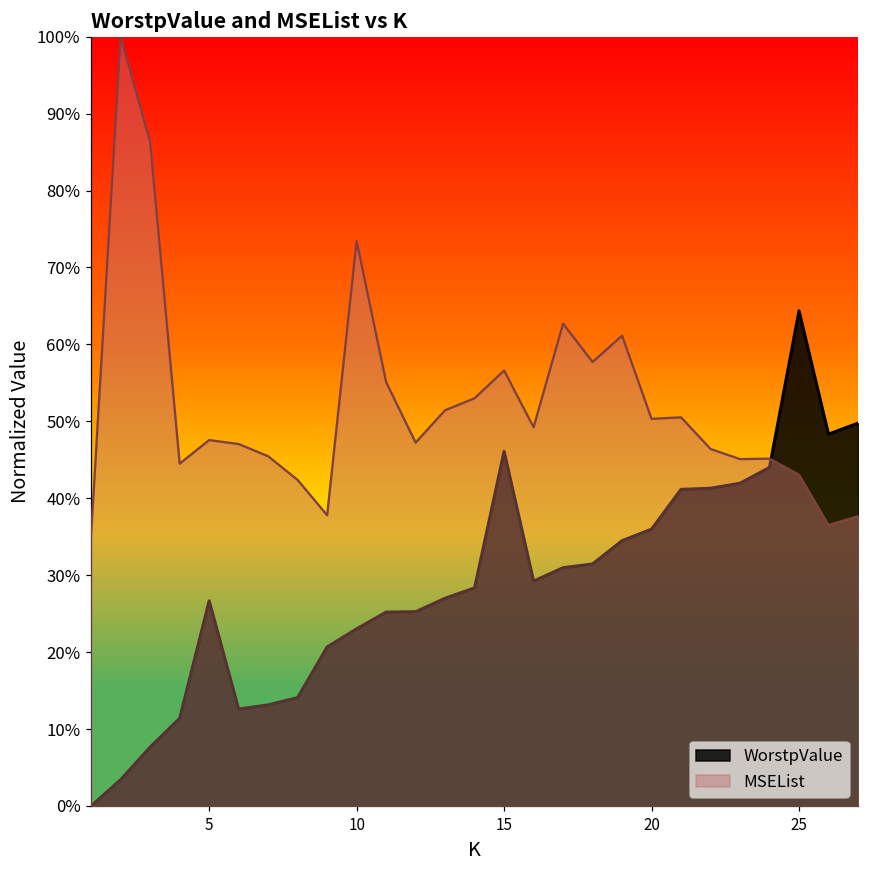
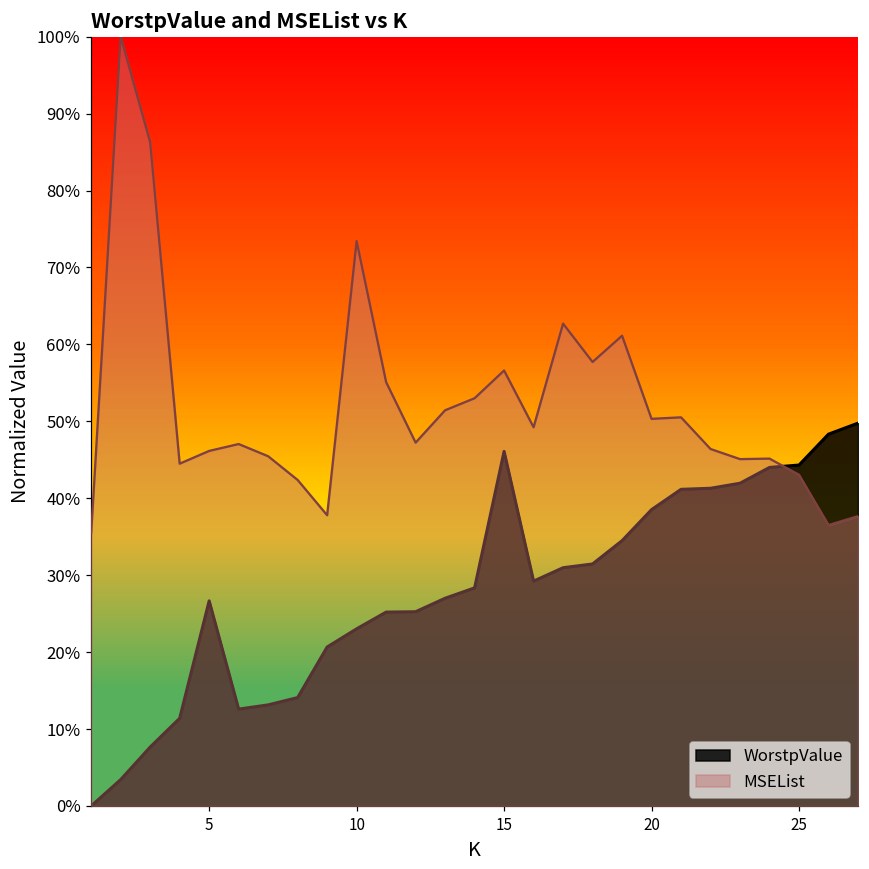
MSEList, 5: 48% -> 46%
WorstpValue, 20: 36% -> 39%
WorstpValue, 25: 64% -> 44%
